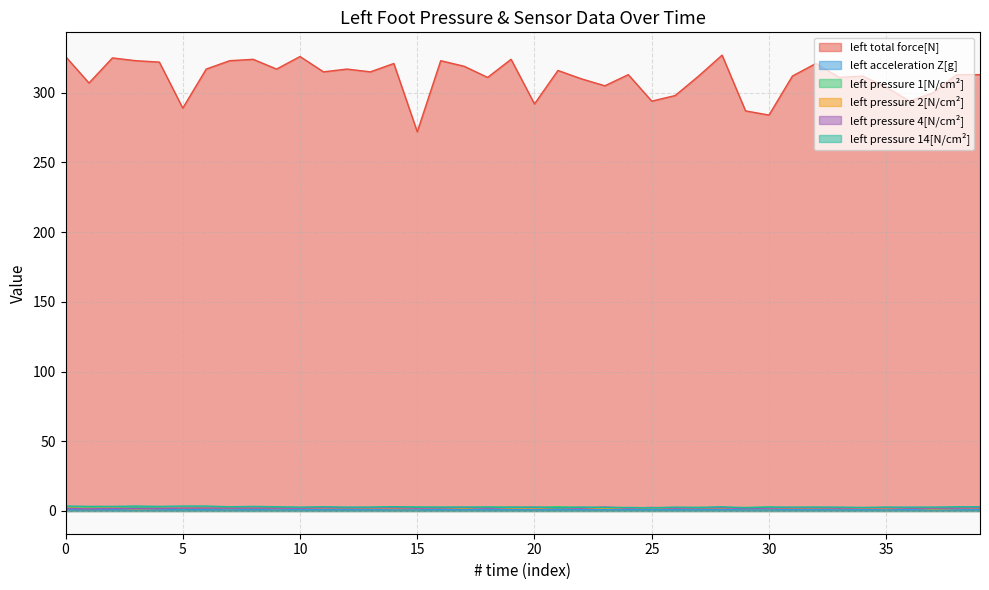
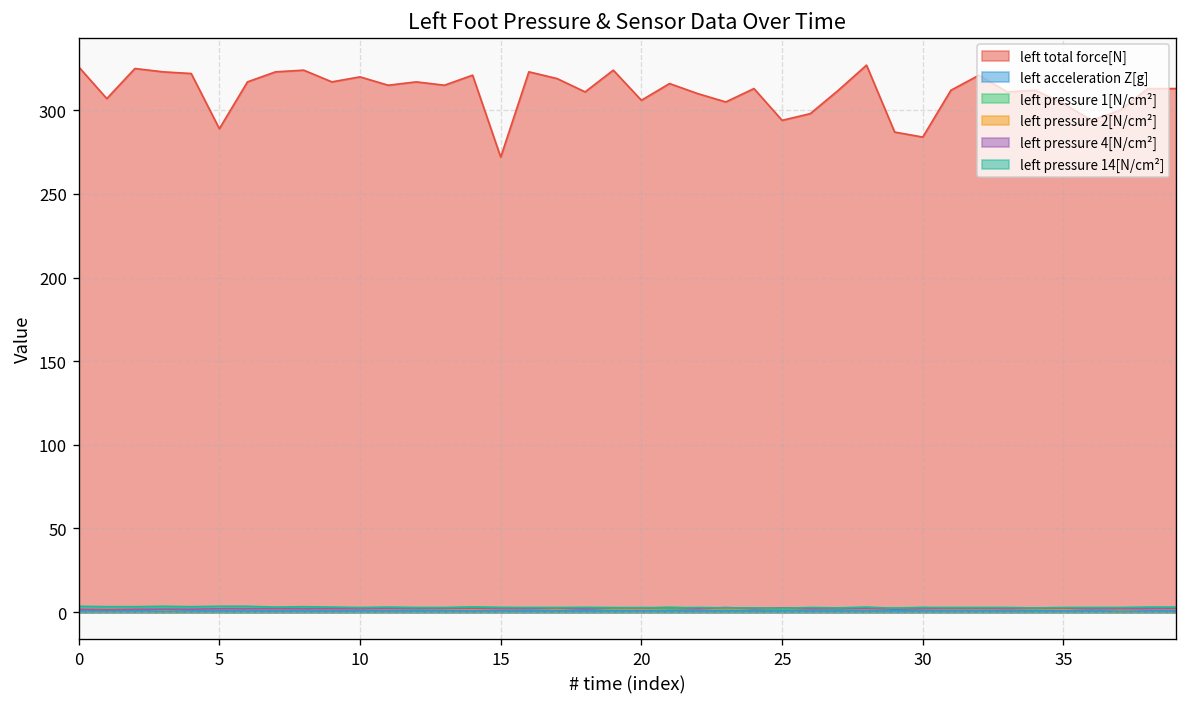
left total force[N], 10: 326 -> 320
left total force[N], 20: 292 -> 306
